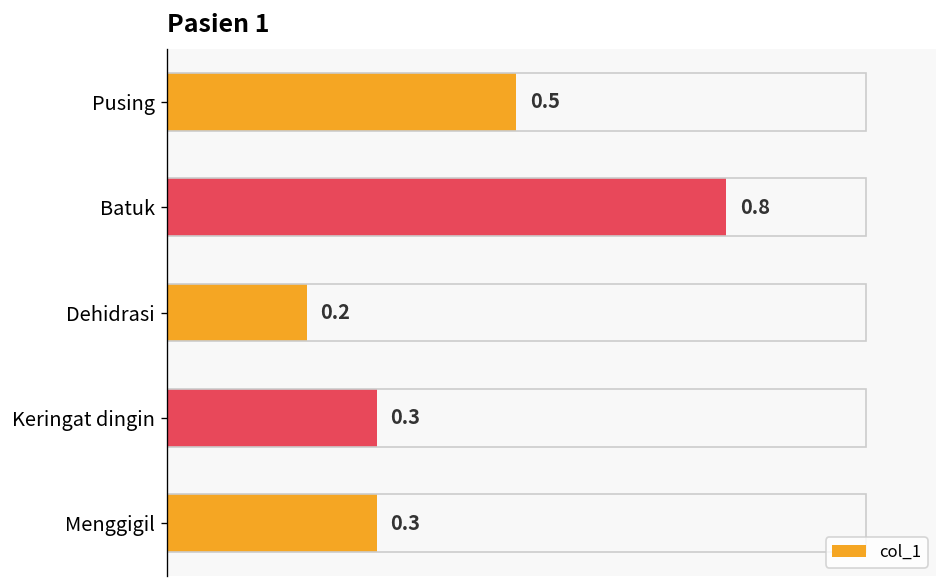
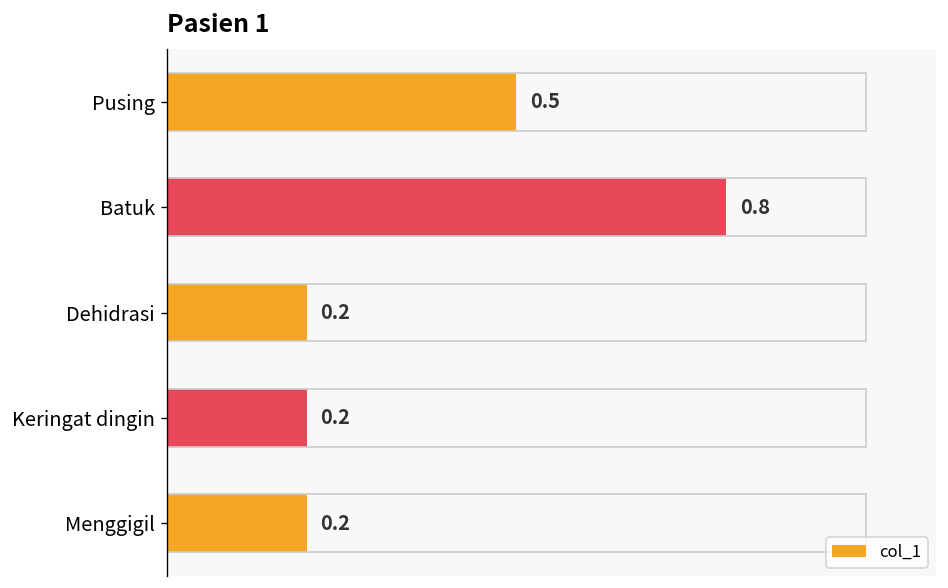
Keringat dingin: 0.3 -> 0.2
Menggigil: 0.3 -> 0.2
